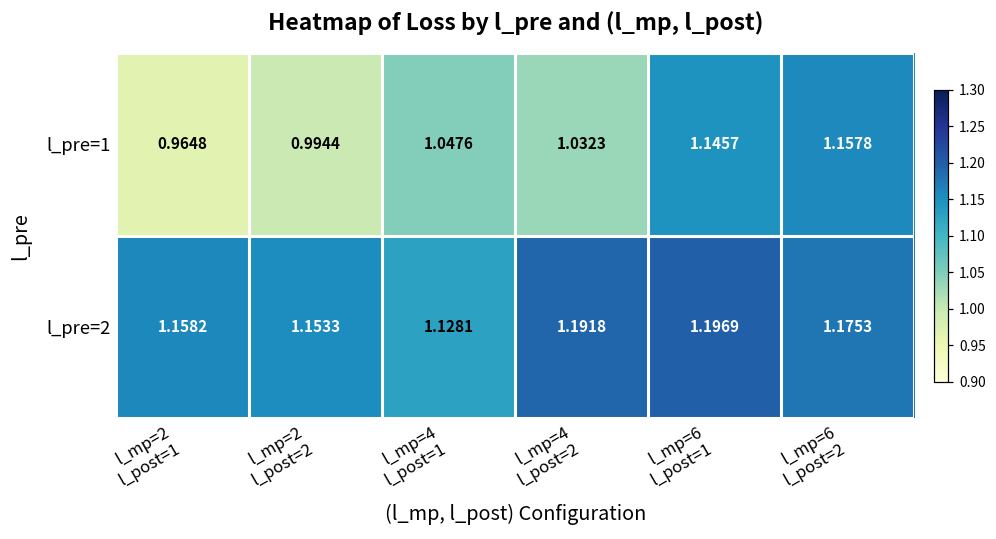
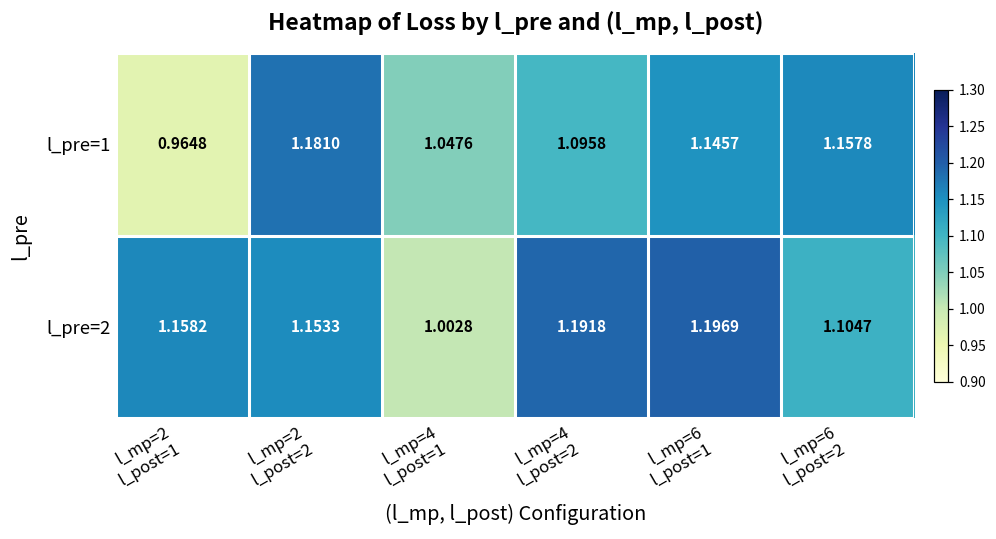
l_pre=1, l_mp=2 l_post=2: 0.9944 -> 1.1810
l_pre=1, l_mp=4 l_post=2: 1.0323 -> 1.0958
l_pre=2, l_mp=4 l_post=1: 1.1281 -> 1.0028
l_pre=2, l_mp=6 l_post=2: 1.1753 -> 1.1047
